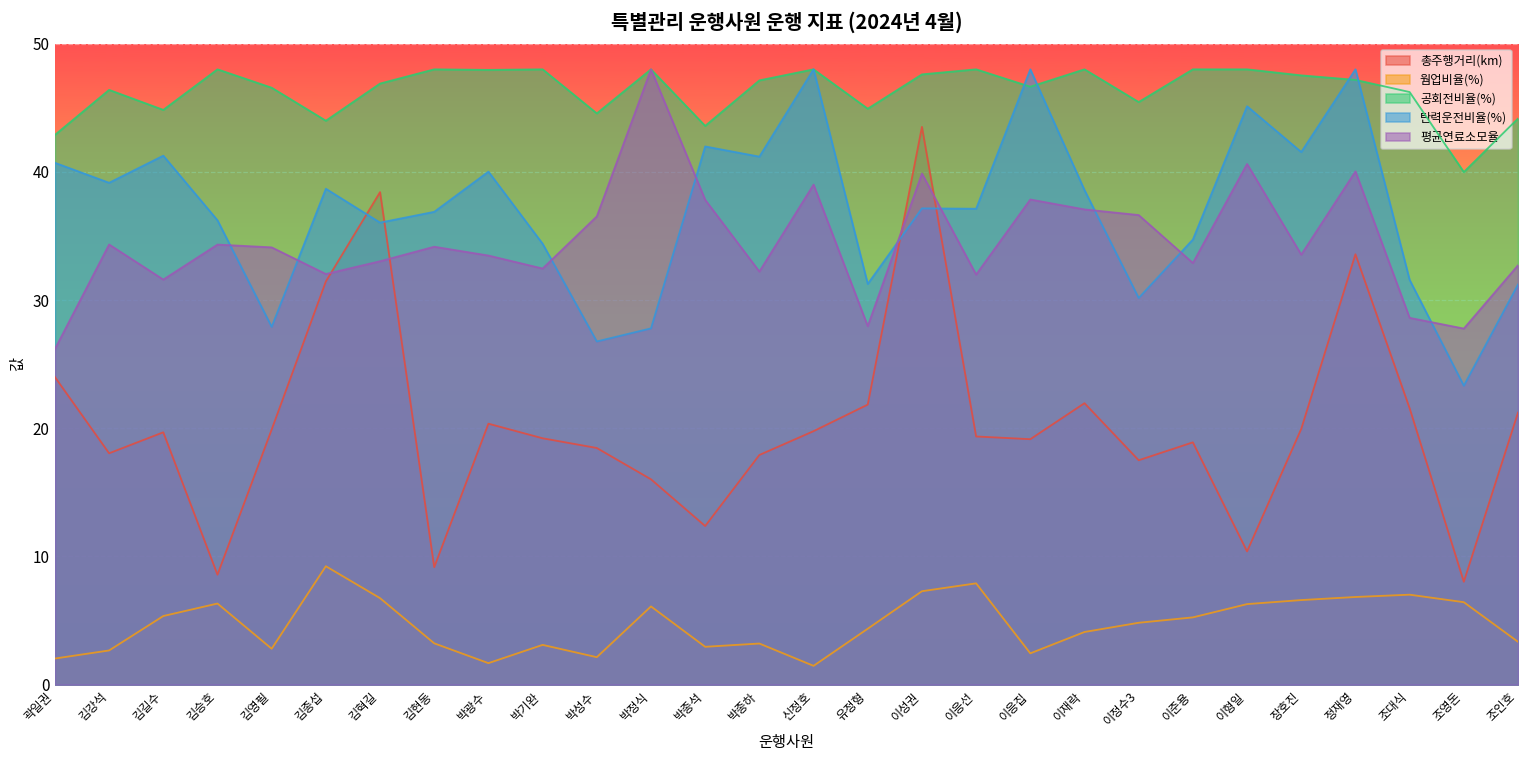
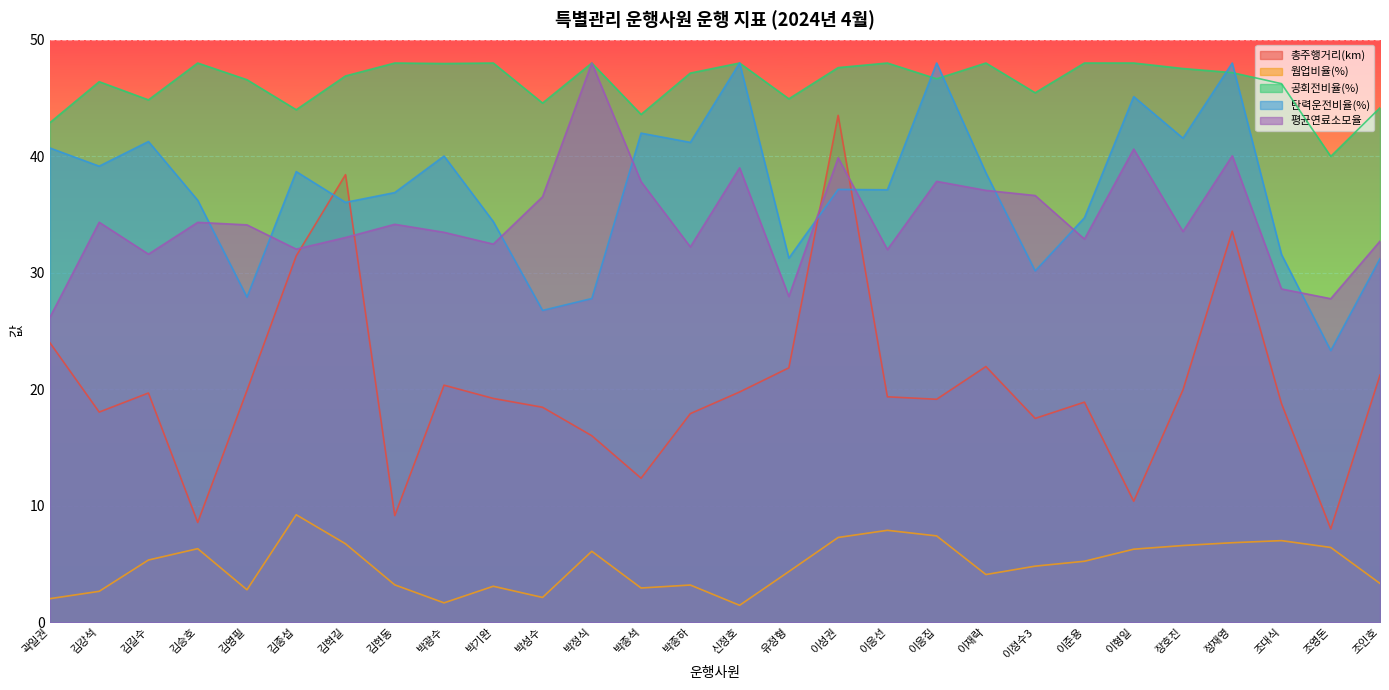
웜업비율(%), 이응집: 2.4 -> 7.4
총주행거리(km), 조대식: 21.6 -> 18.8
